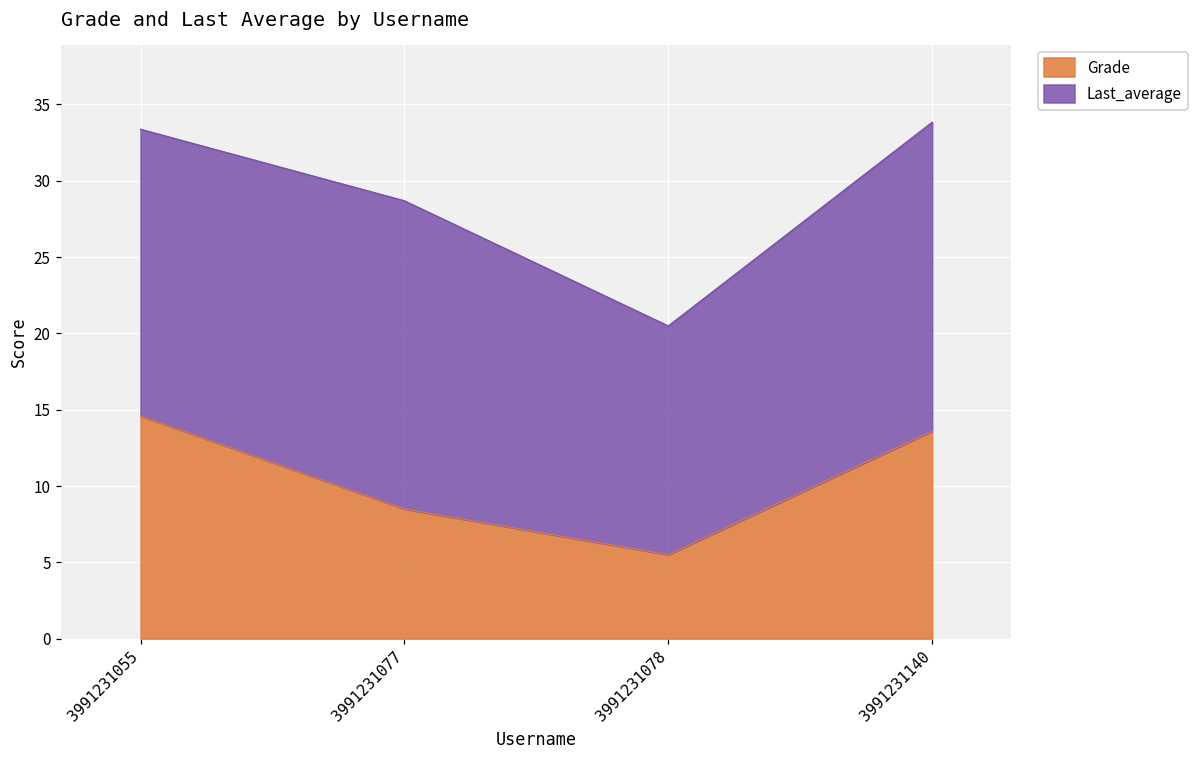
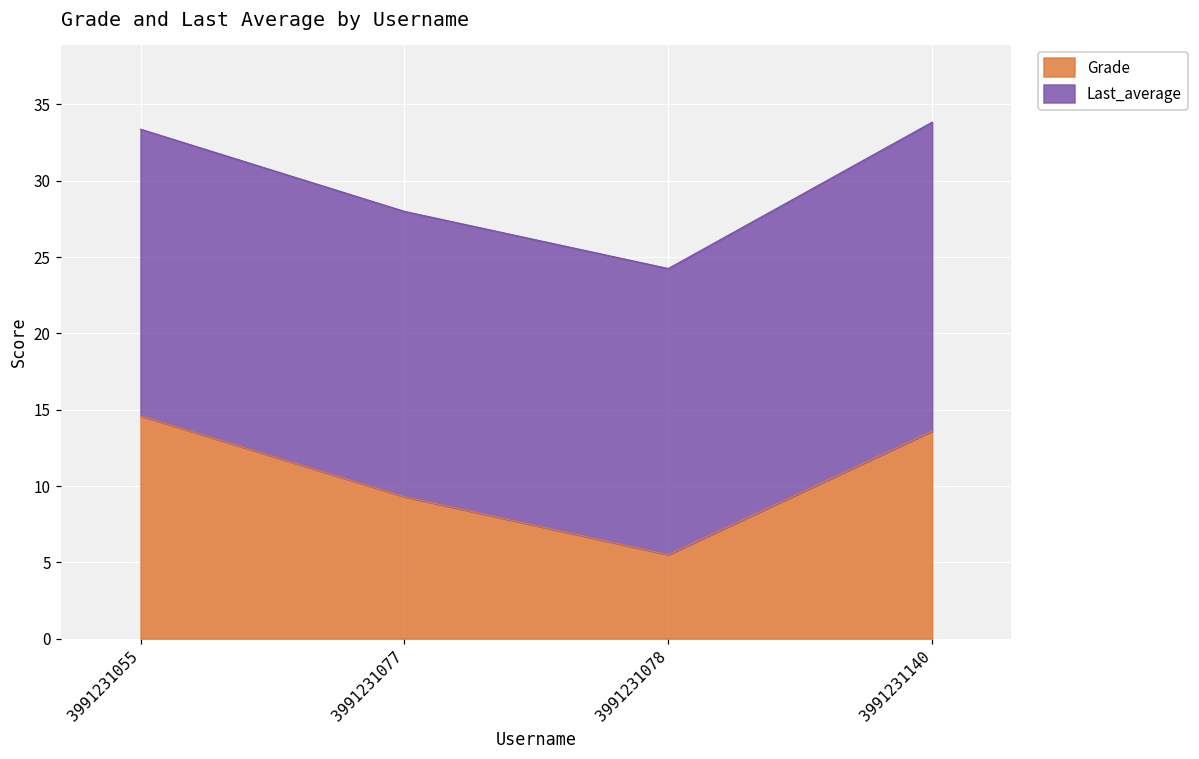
Grade, 3991231077: 8.5 -> 9.3
Last_average, 3991231077: 20.2 -> 18.7
Last_average, 3991231078: 15.0 -> 18.8
